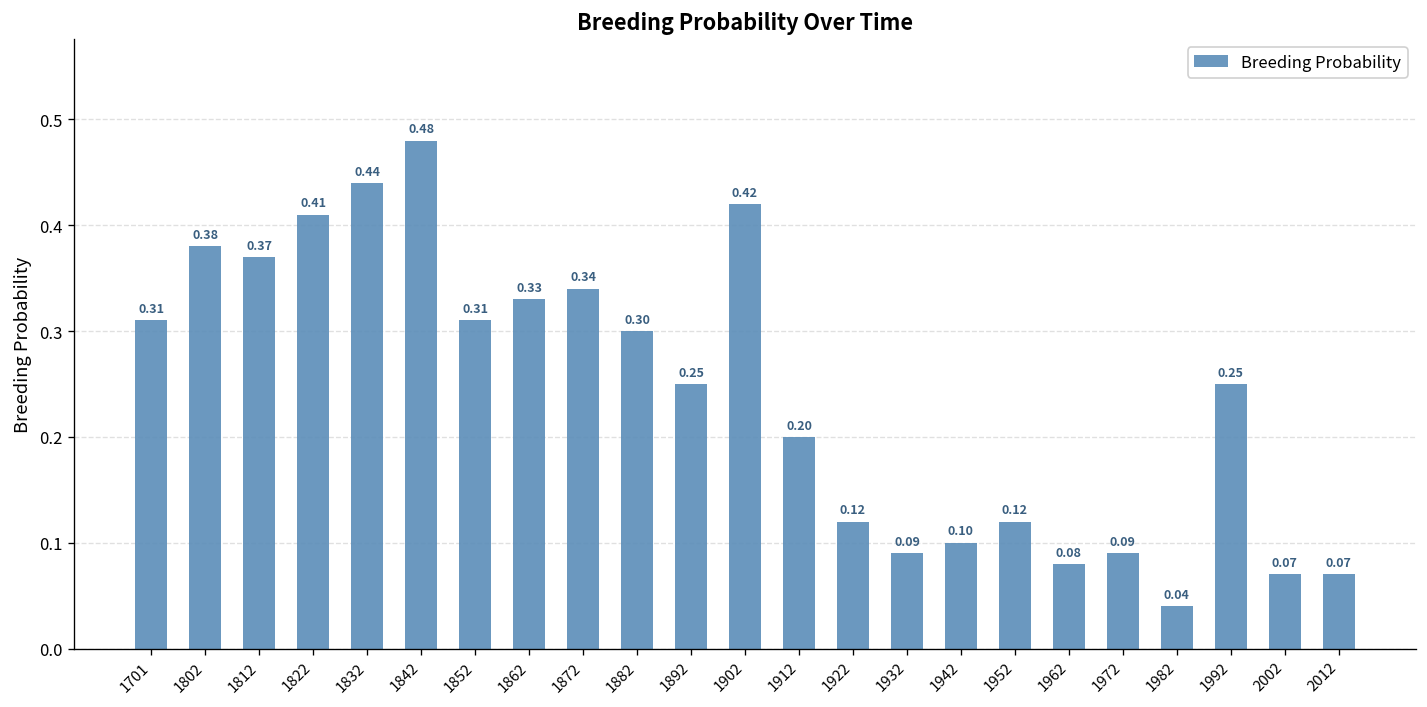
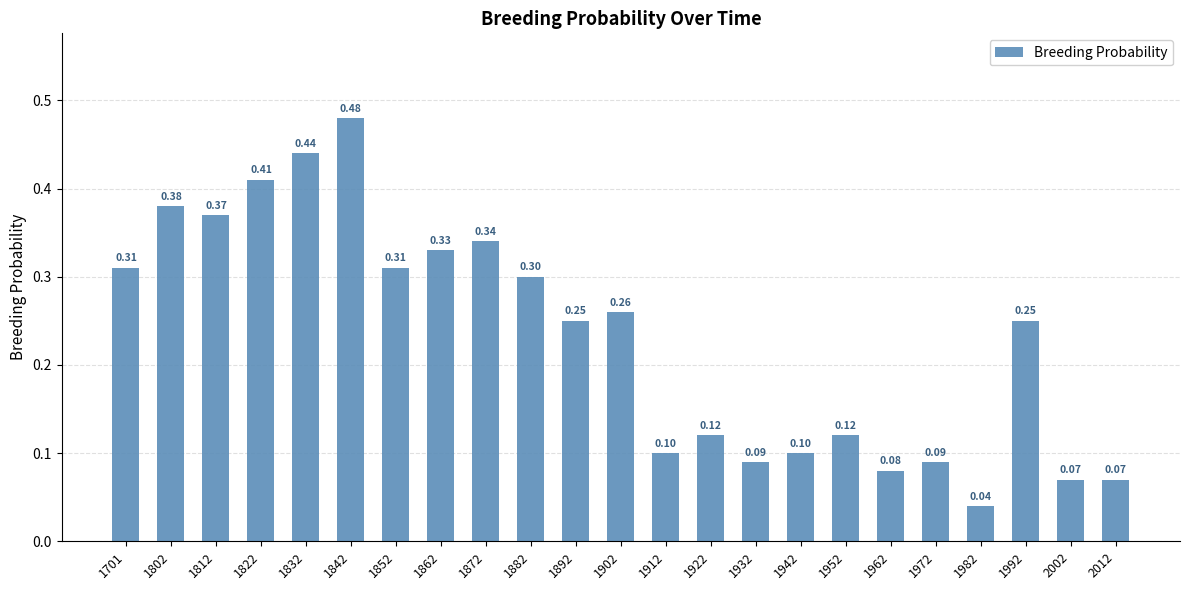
1902: 0.42 -> 0.26
1912: 0.20 -> 0.10
